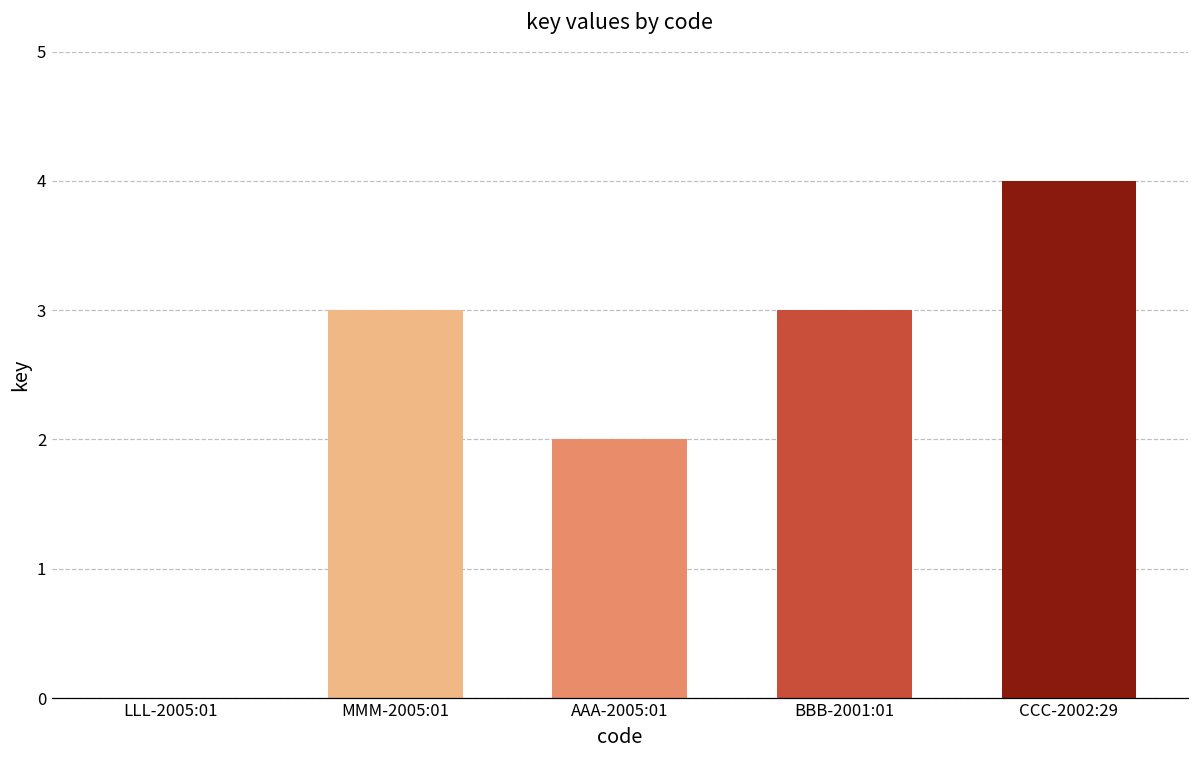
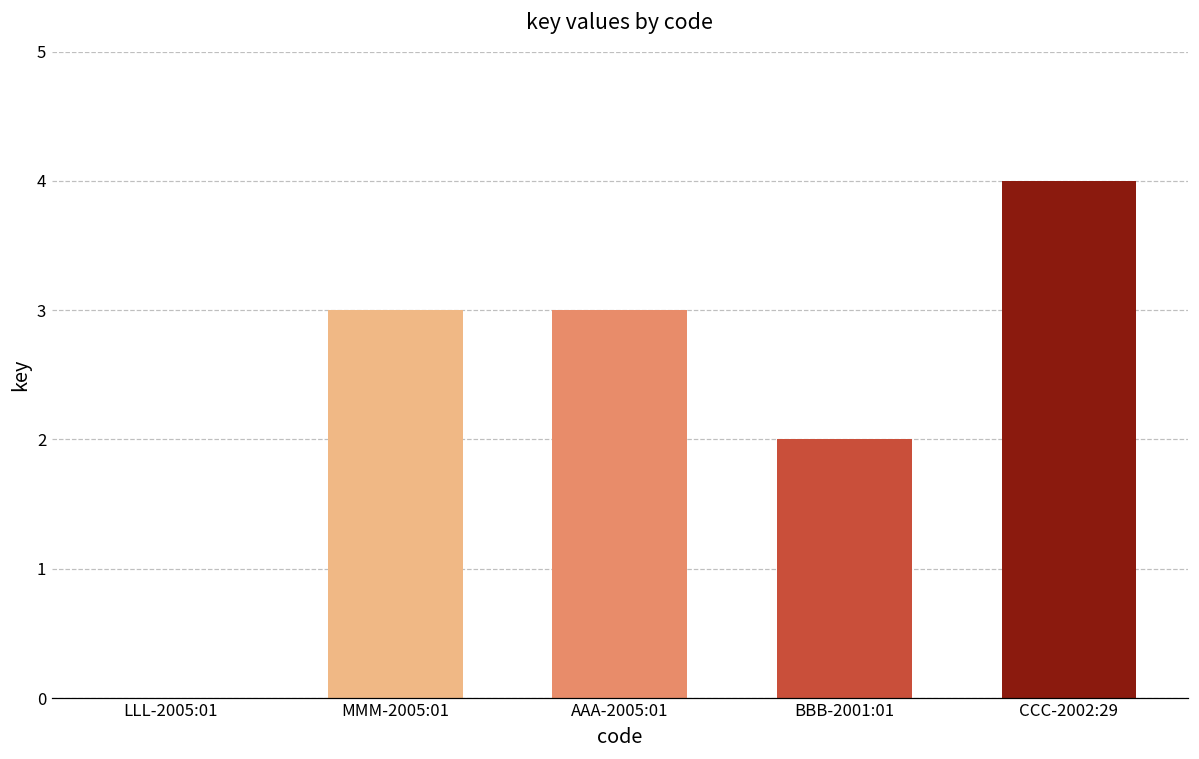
AAA-2005:01: 2 -> 3
BBB-2001:01: 3 -> 2
